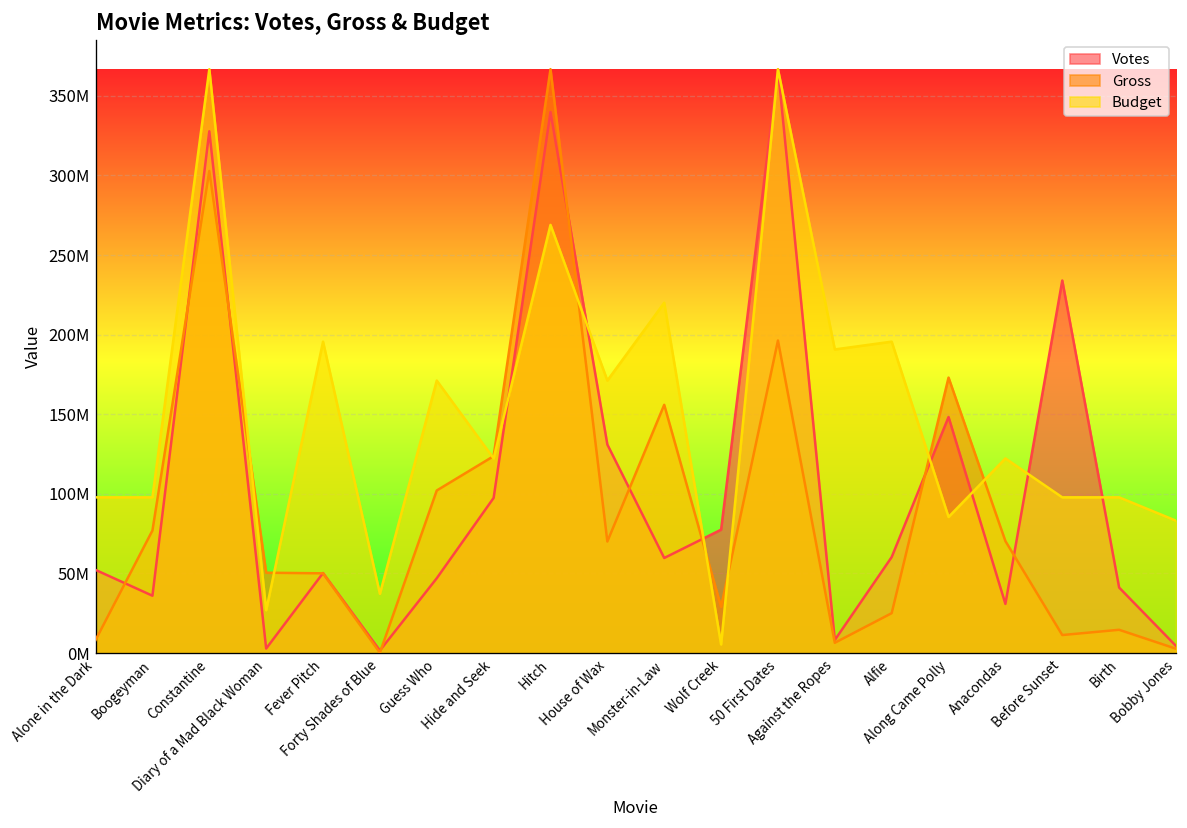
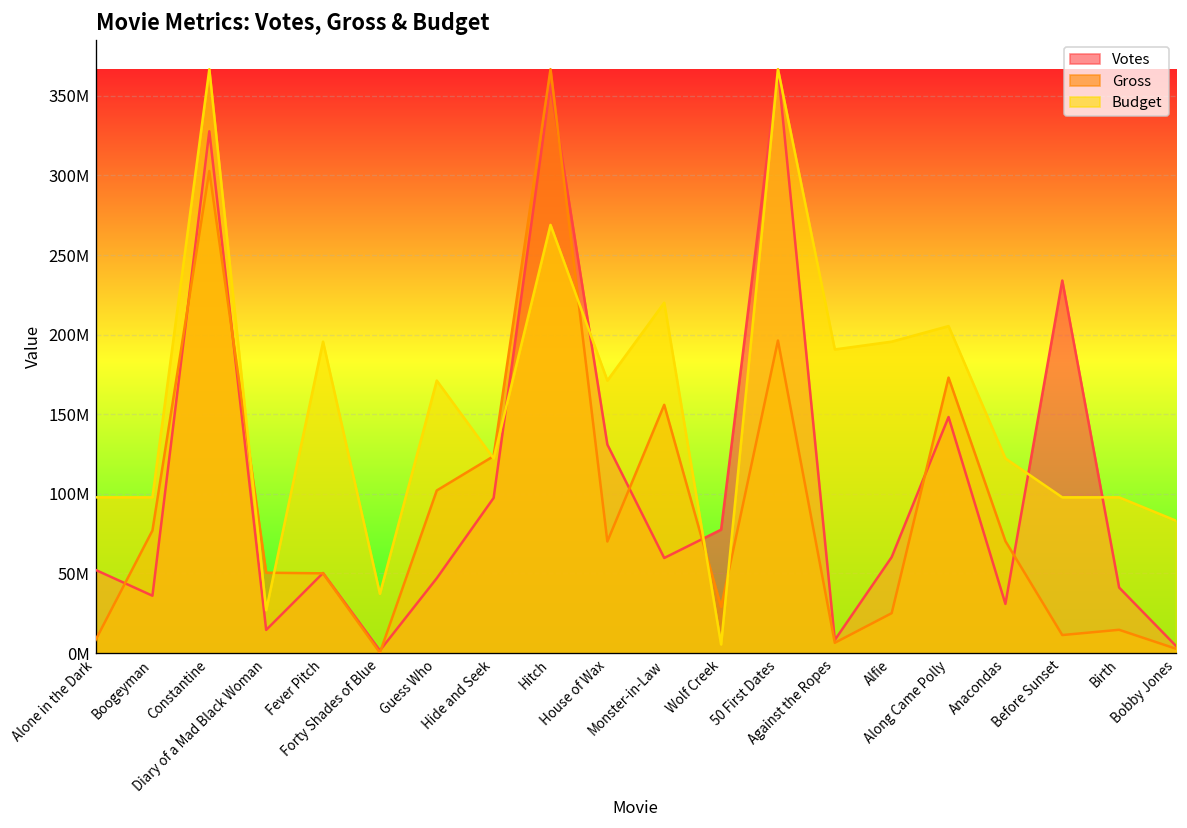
Votes, Diary of a Mad Black Woman: 3000000 -> 15000000
Votes, Hitch: 340000000 -> 357000000
Budget, Along Came Polly: 85000000 -> 205000000
